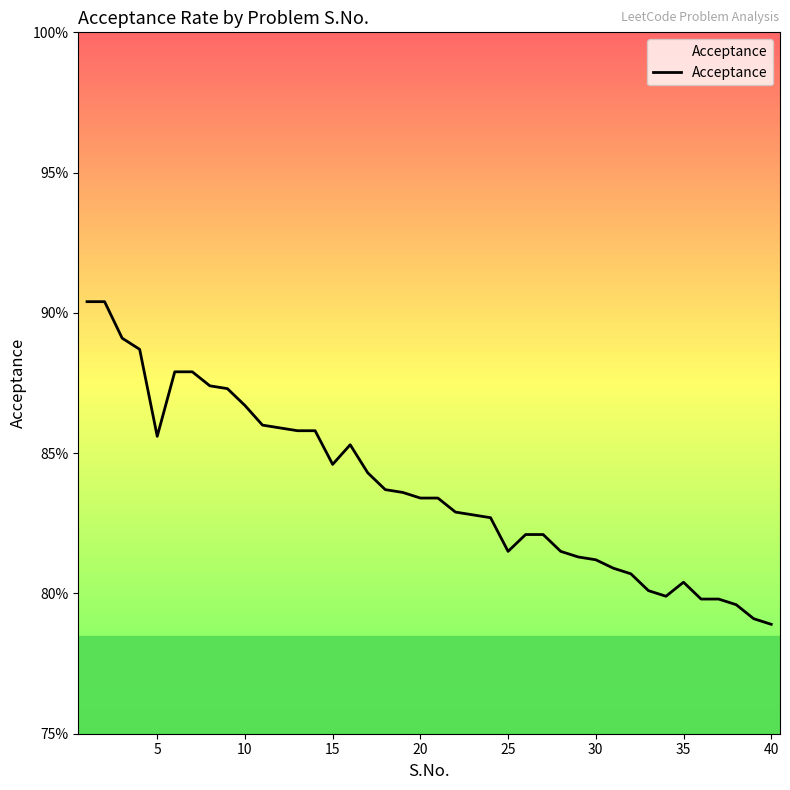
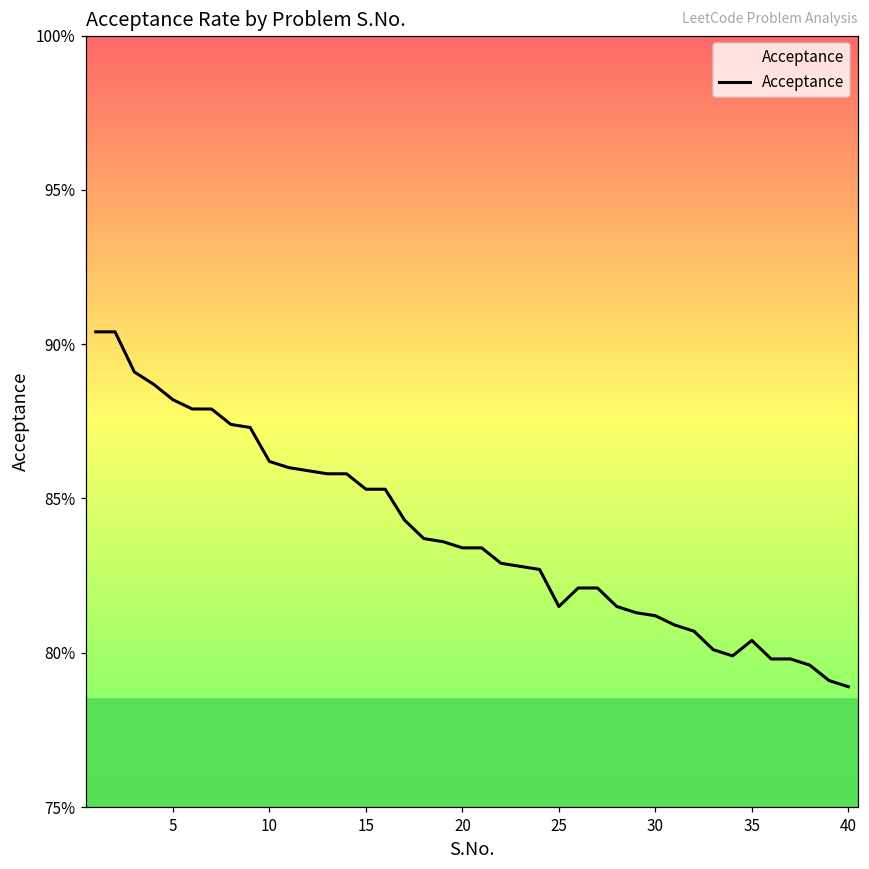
5: 85.6% -> 88.2%
10: 86.7% -> 86.2%
15: 84.6% -> 85.3%
